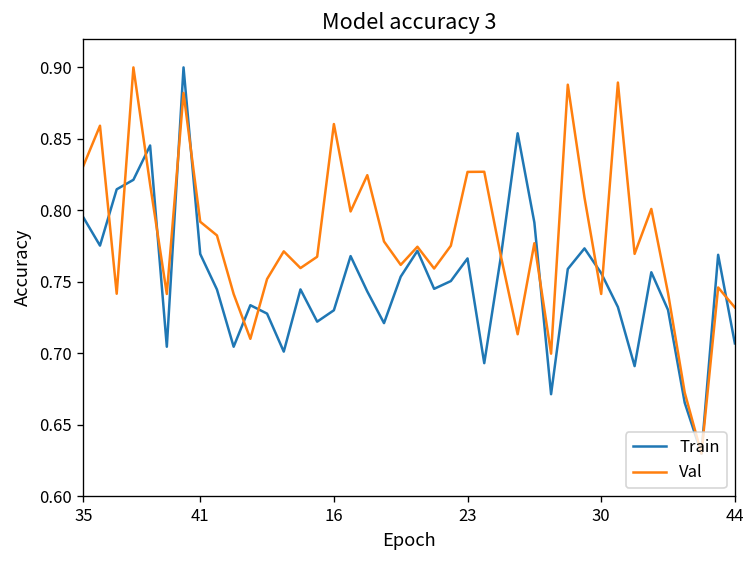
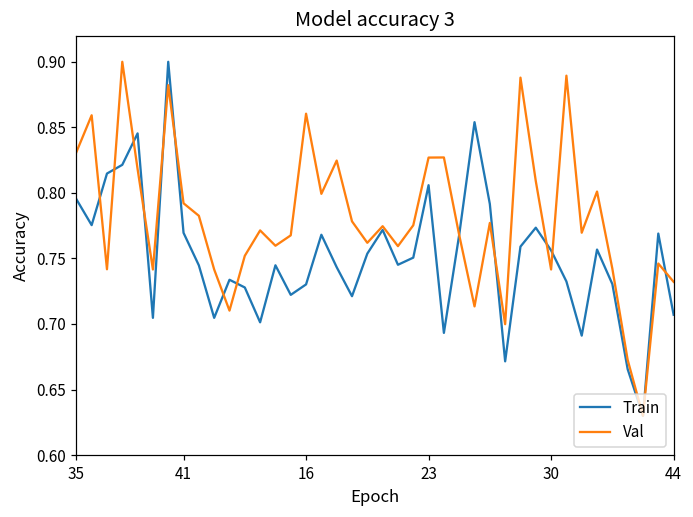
Train, 23: 0.766 -> 0.806
